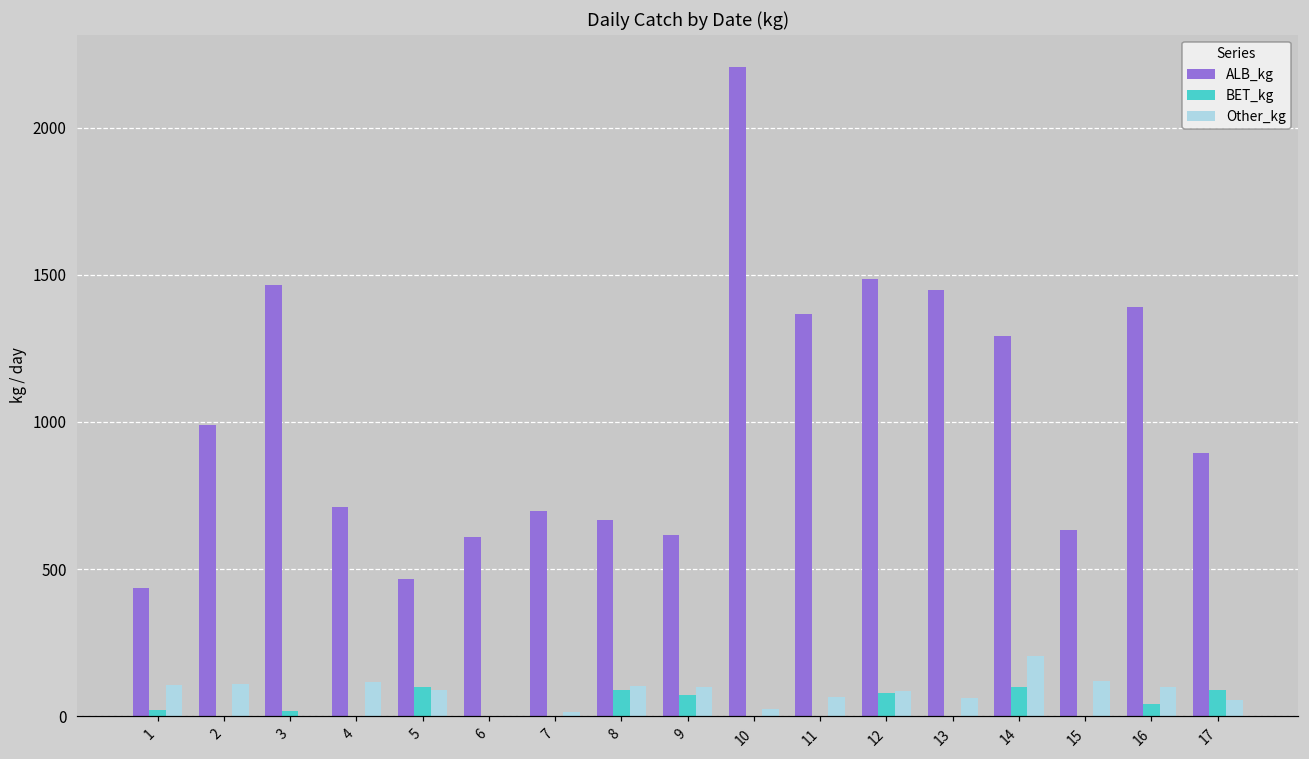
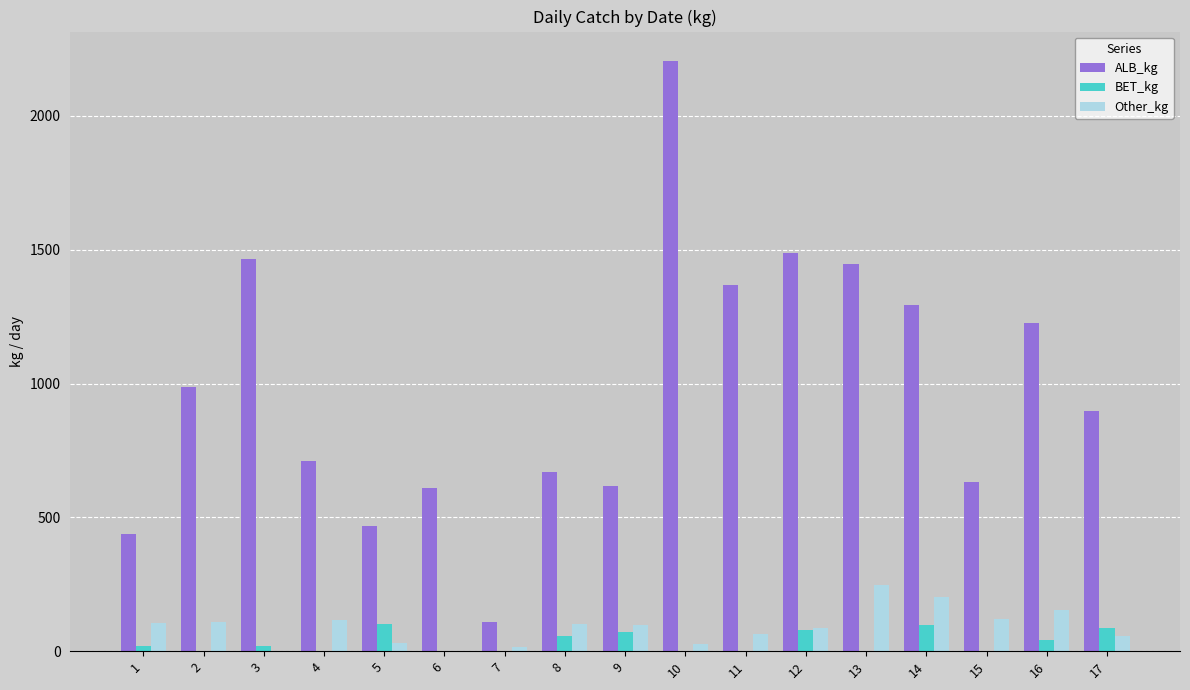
Other_kg, 5: 90 -> 30
ALB_kg, 7: 700 -> 110
BET_kg, 8: 90 -> 60
Other_kg, 13: 60 -> 250
ALB_kg, 16: 1390 -> 1230
Other_kg, 16: 100 -> 150
